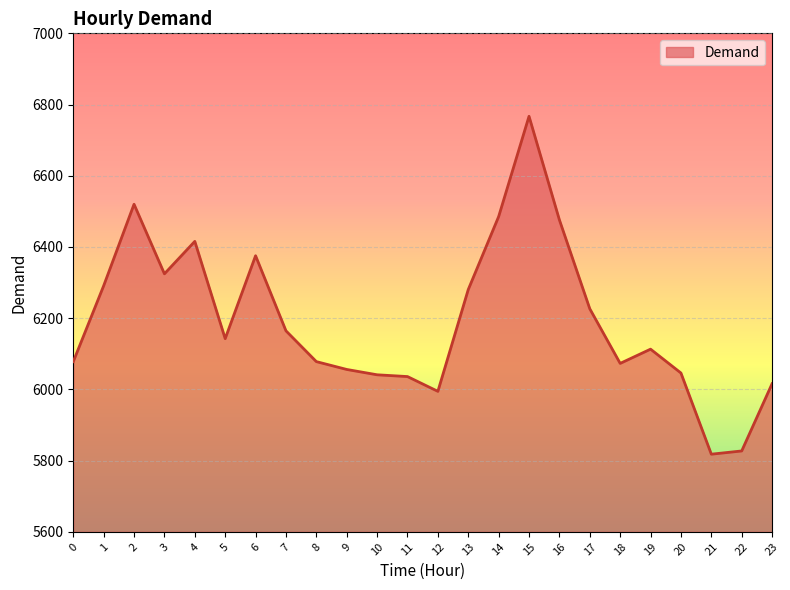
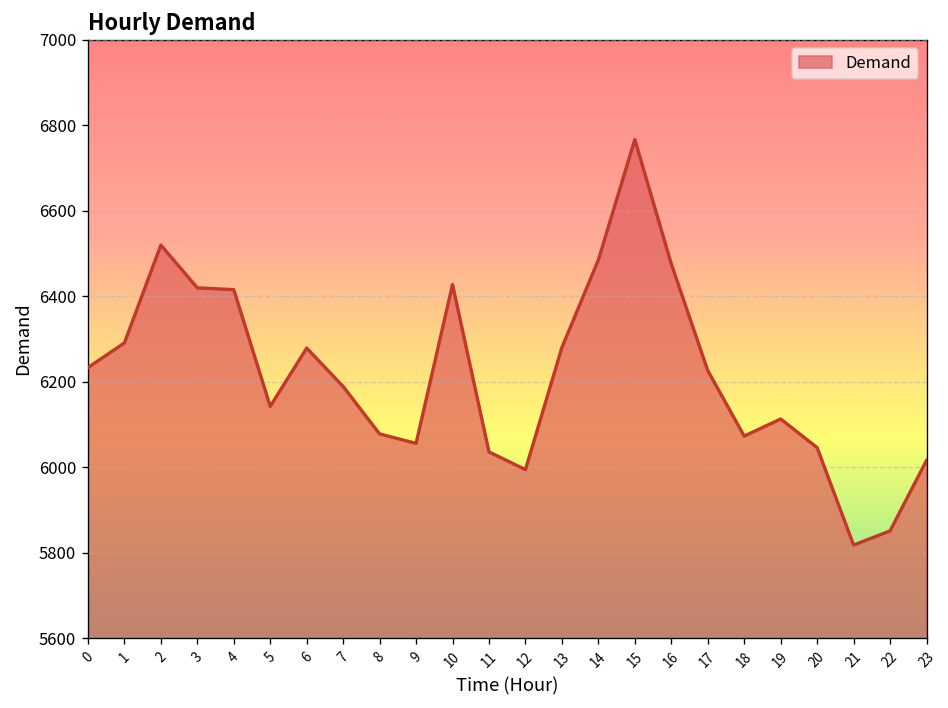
0: 6080 -> 6230
3: 6320 -> 6420
6: 6380 -> 6280
7: 6160 -> 6190
10: 6040 -> 6430
22: 5830 -> 5850
